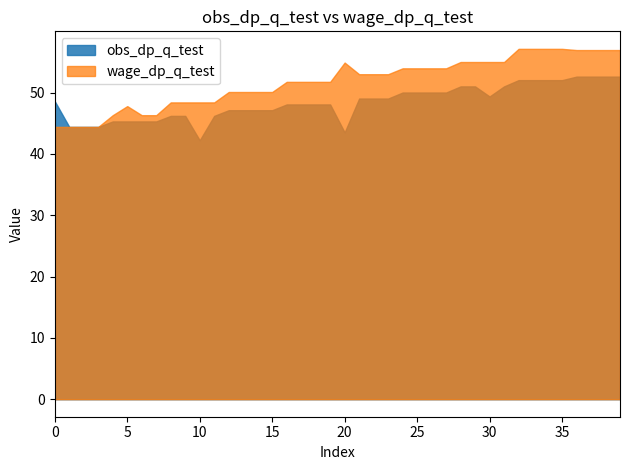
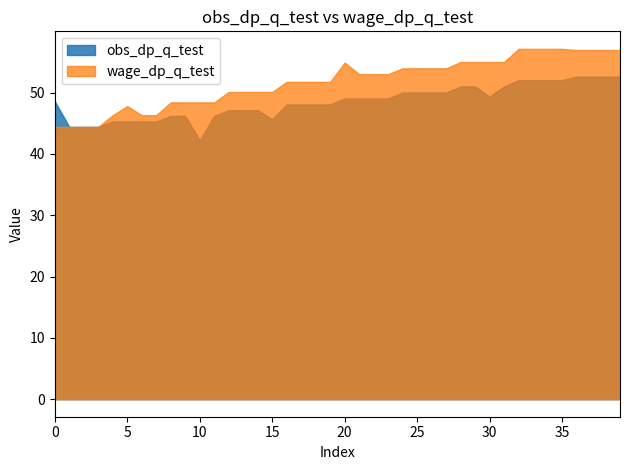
obs_dp_q_test, 15: 47 -> 46
obs_dp_q_test, 20: 43 -> 49
